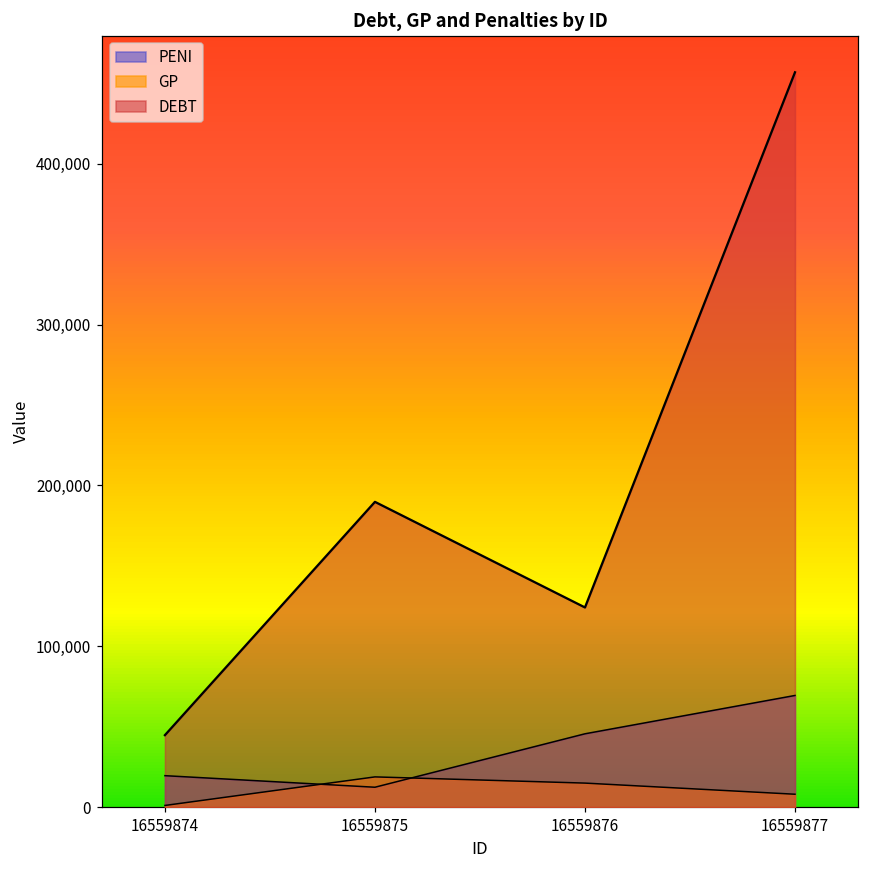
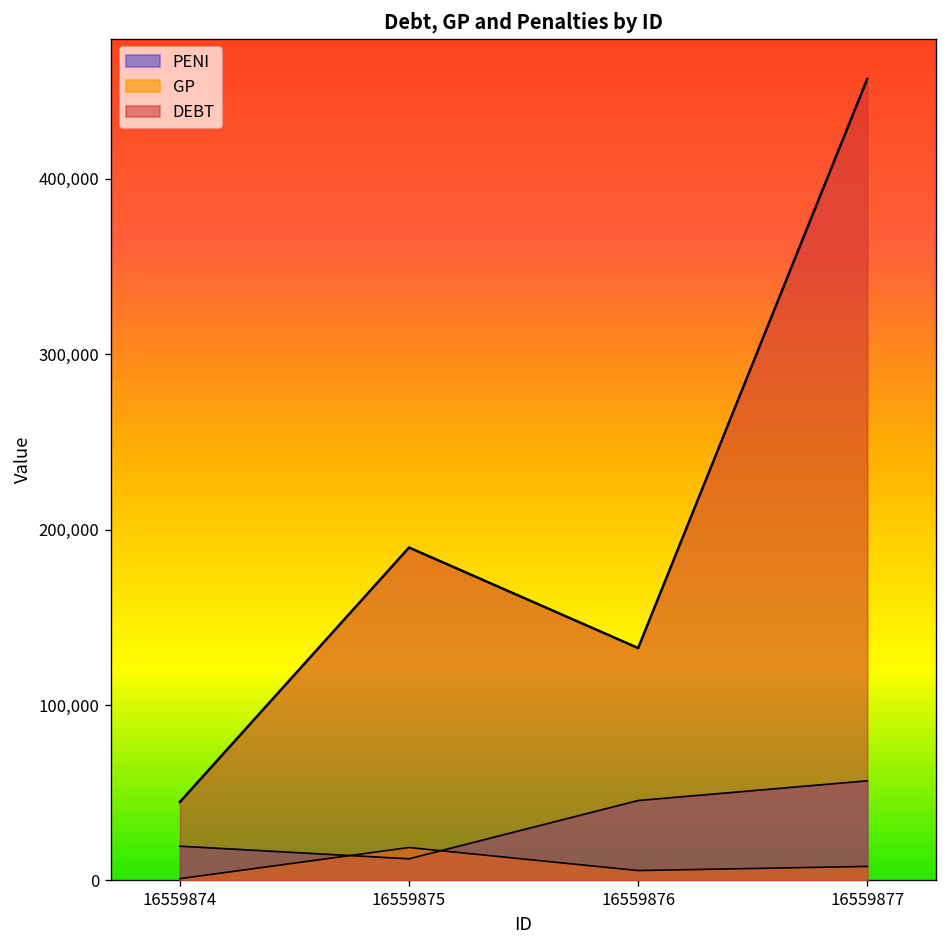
GP, 16559876: 15,000 -> 6,000
DEBT, 16559876: 124,000 -> 132,000
PENI, 16559877: 69,000 -> 57,000
